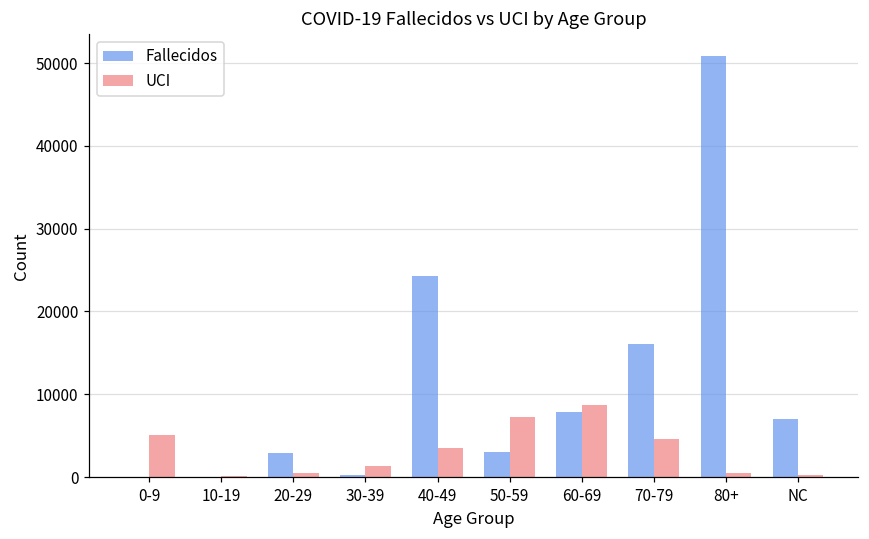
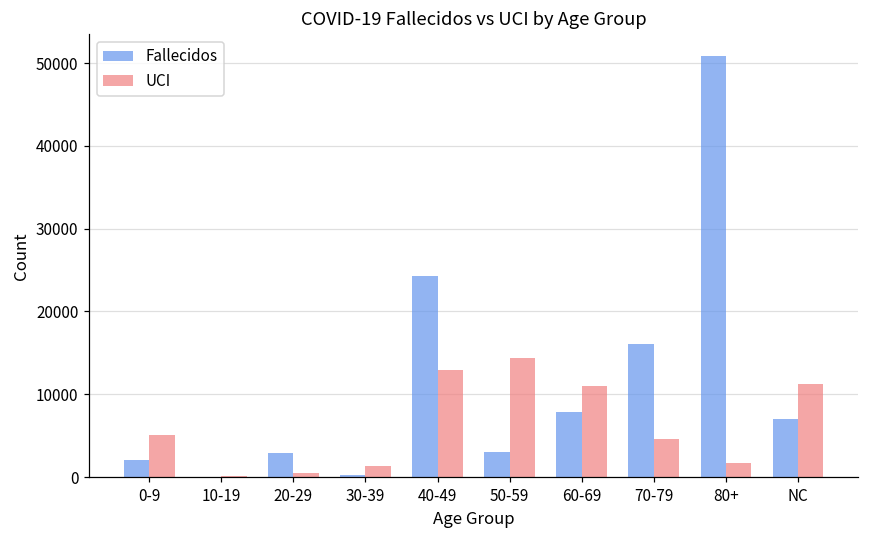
Fallecidos, 0-9: 0 -> 2000
UCI, 40-49: 4000 -> 13000
UCI, 50-59: 7000 -> 14000
UCI, 60-69: 9000 -> 11000
UCI, 80+: 1000 -> 2000
UCI, NC: 0 -> 11000
